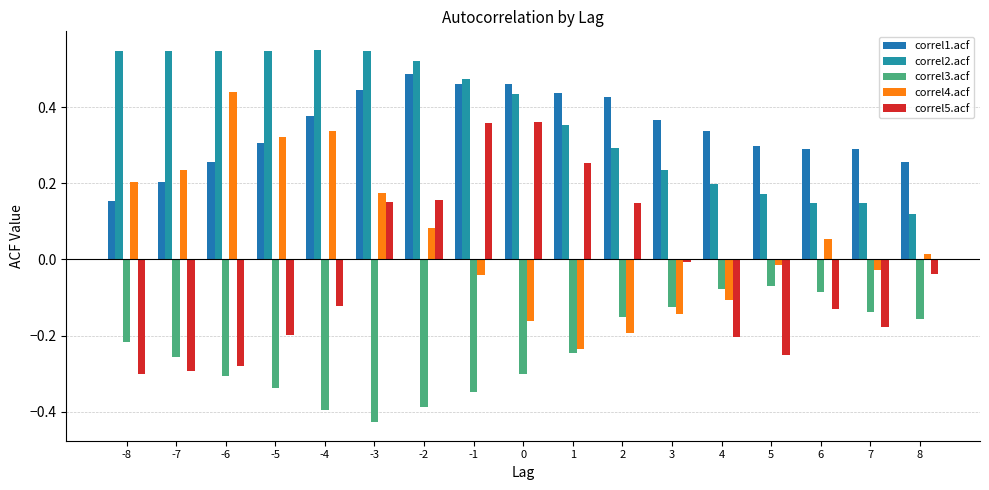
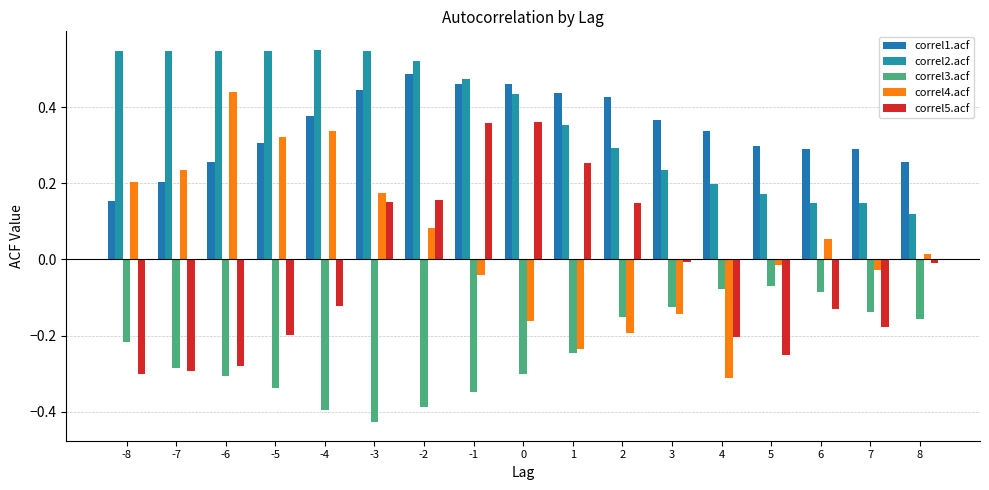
correl3.acf, -7: -0.26 -> -0.29
correl4.acf, 4: -0.11 -> -0.31
correl5.acf, 8: -0.04 -> -0.01
